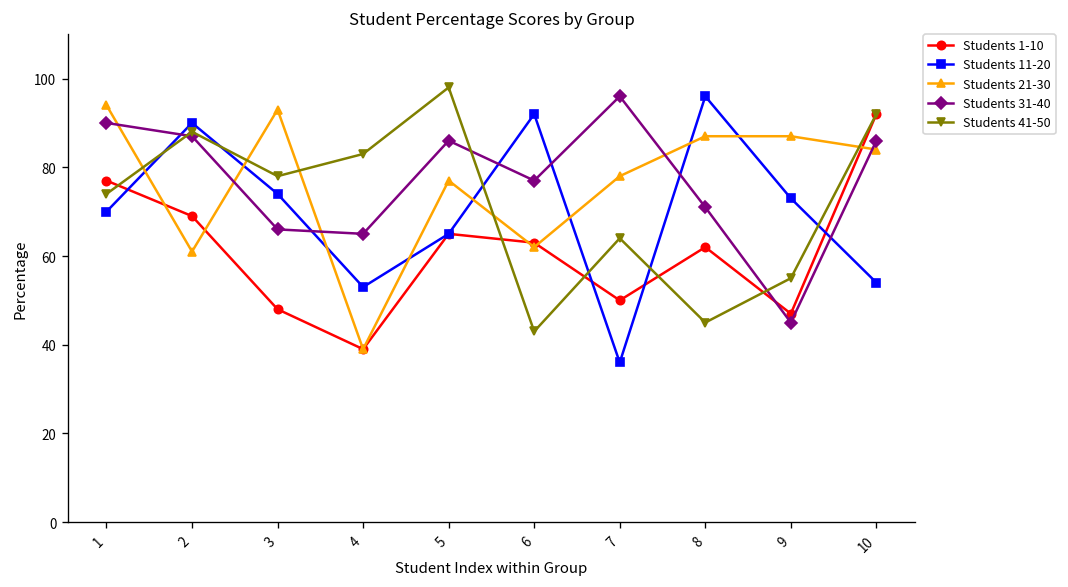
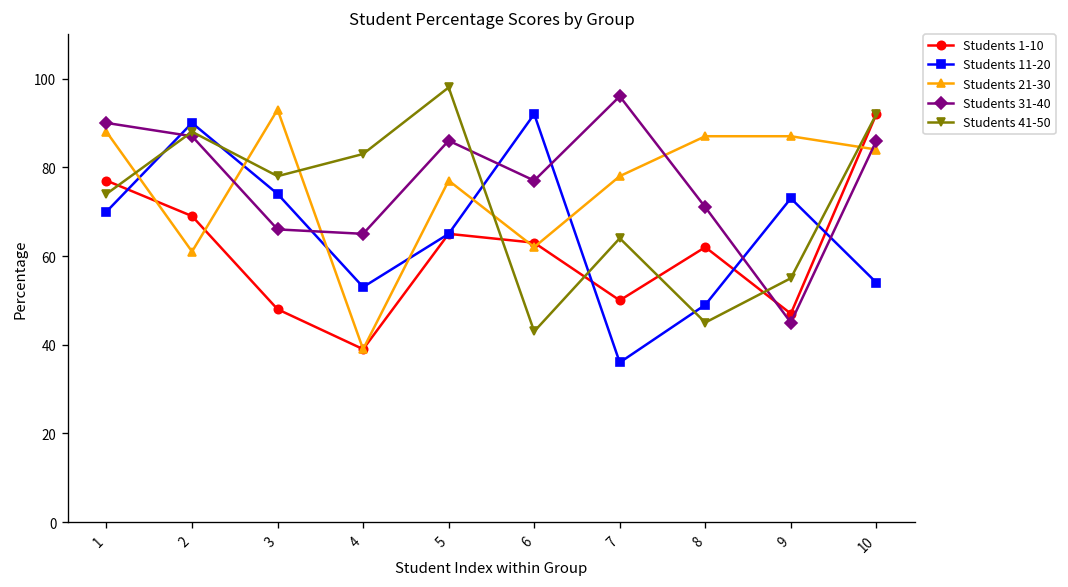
Students 21-30, 1: 94 -> 88
Students 11-20, 8: 96 -> 49
